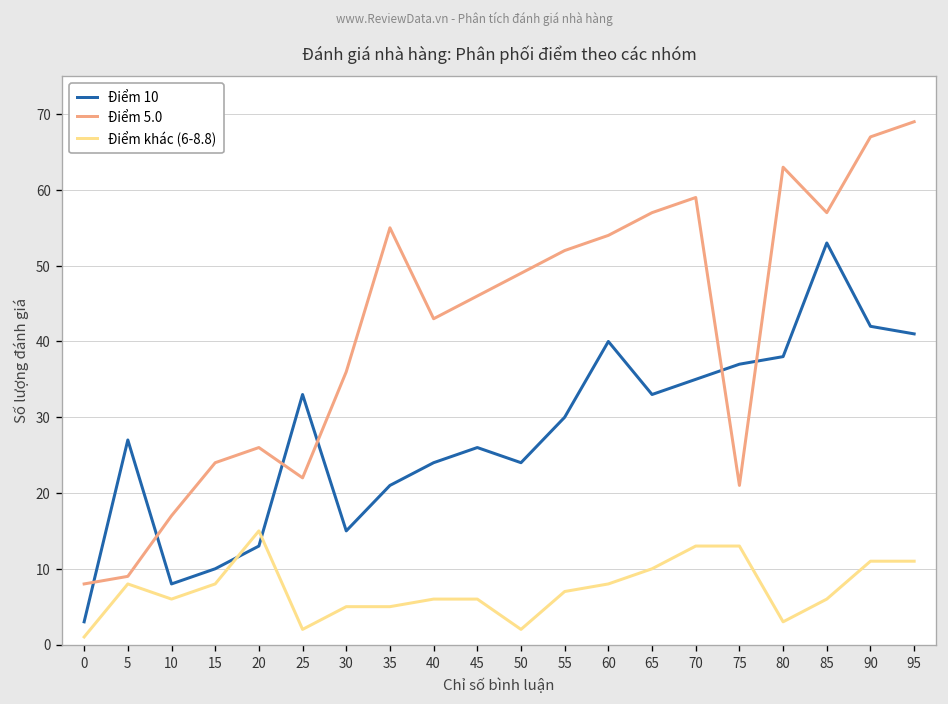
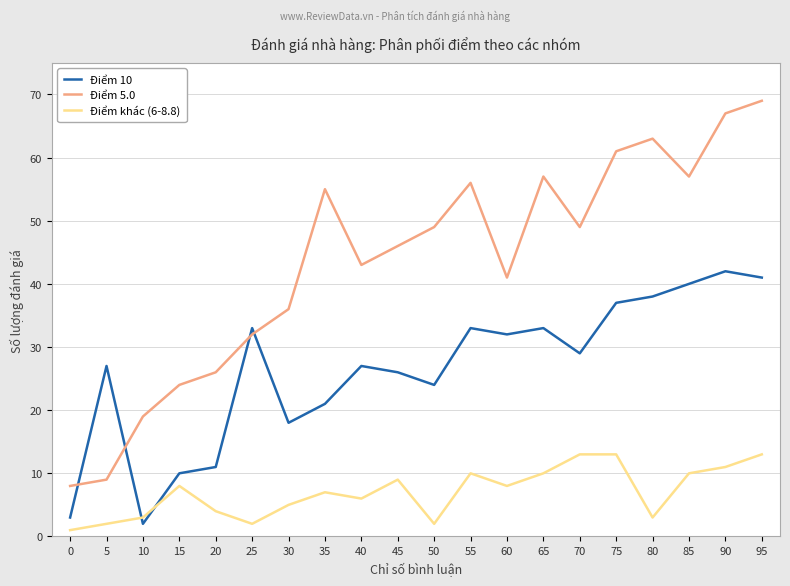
Điểm khác (6-8.8), 5: 8 -> 2
Điểm 10, 10: 8 -> 2
Điểm 5.0, 10: 17 -> 19
Điểm khác (6-8.8), 10: 6 -> 3
Điểm 10, 20: 13 -> 11
Điểm khác (6-8.8), 20: 15 -> 4
Điểm 5.0, 25: 22 -> 32
Điểm 10, 30: 15 -> 18
Điểm khác (6-8.8), 35: 5 -> 7
Điểm 10, 40: 24 -> 27
Điểm khác (6-8.8), 45: 6 -> 9
Điểm 10, 55: 30 -> 33
Điểm 5.0, 55: 52 -> 56
Điểm khác (6-8.8), 55: 7 -> 10
Điểm 10, 60: 40 -> 32
Điểm 5.0, 60: 54 -> 41
Điểm 10, 70: 35 -> 29
Điểm 5.0, 70: 59 -> 49
Điểm 5.0, 75: 21 -> 61
Điểm 10, 85: 53 -> 40
Điểm khác (6-8.8), 85: 6 -> 10
Điểm khác (6-8.8), 95: 11 -> 13
